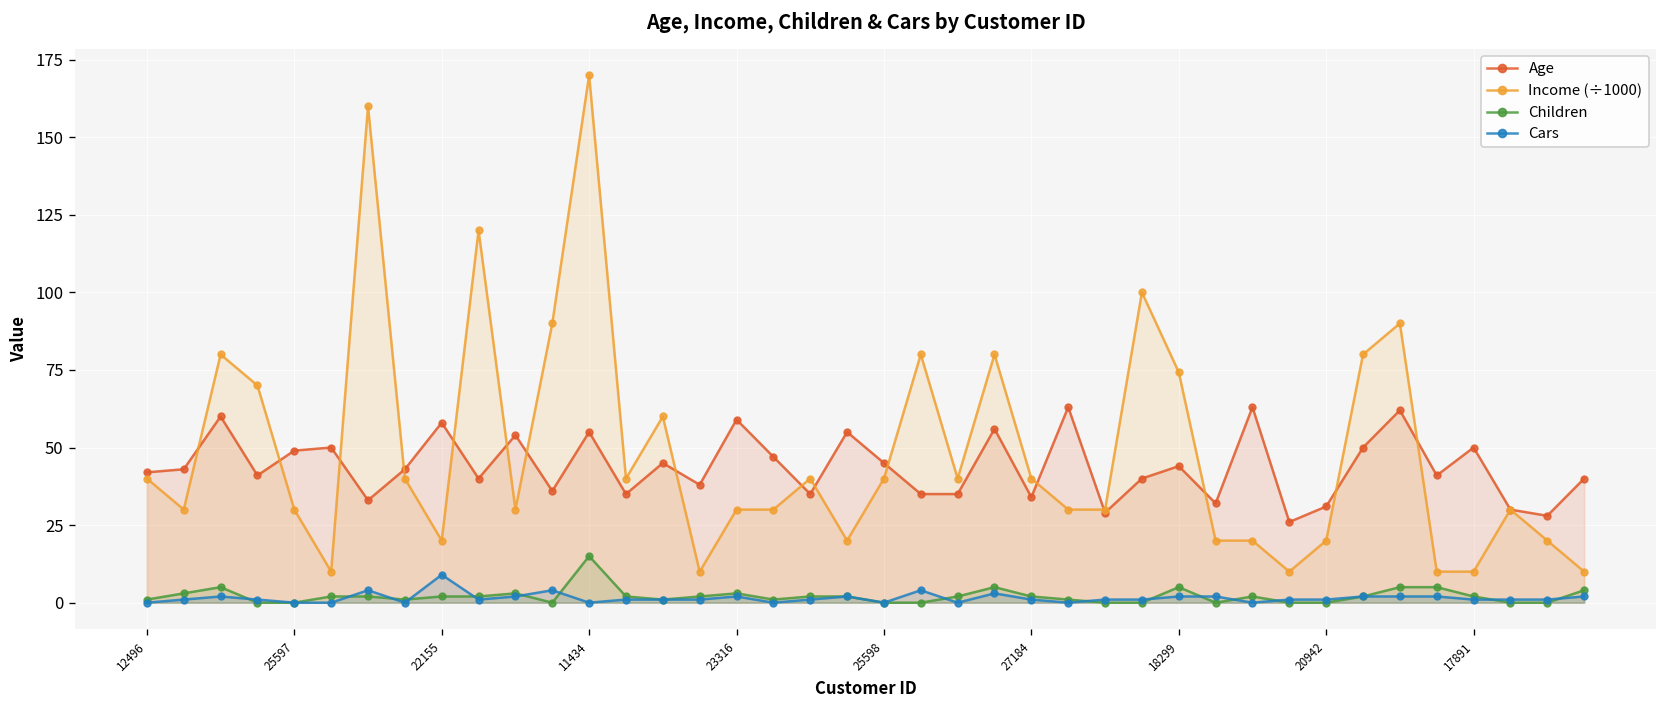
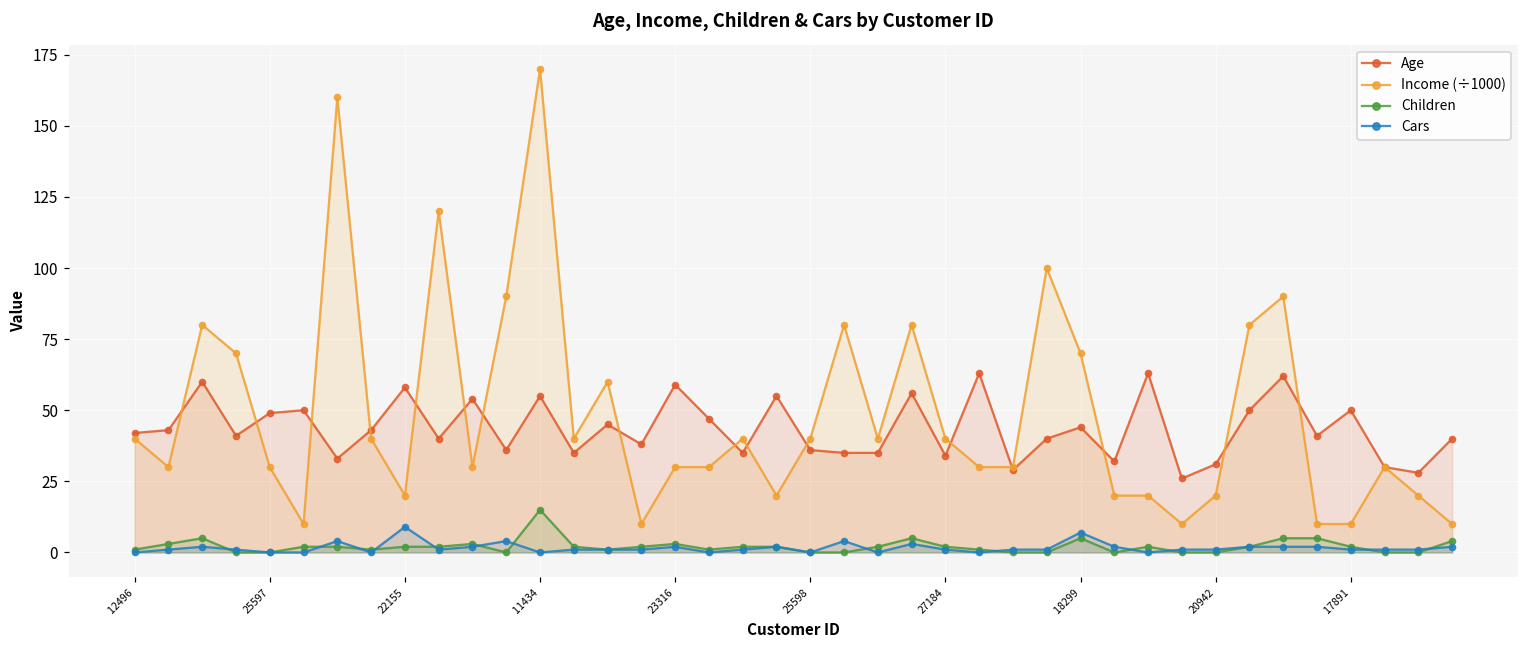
Age, 25598: 45 -> 36
Income (÷1000), 18299: 74 -> 70
Cars, 18299: 2 -> 7
